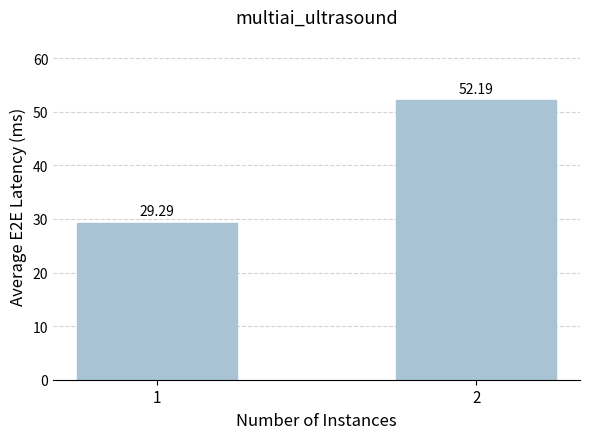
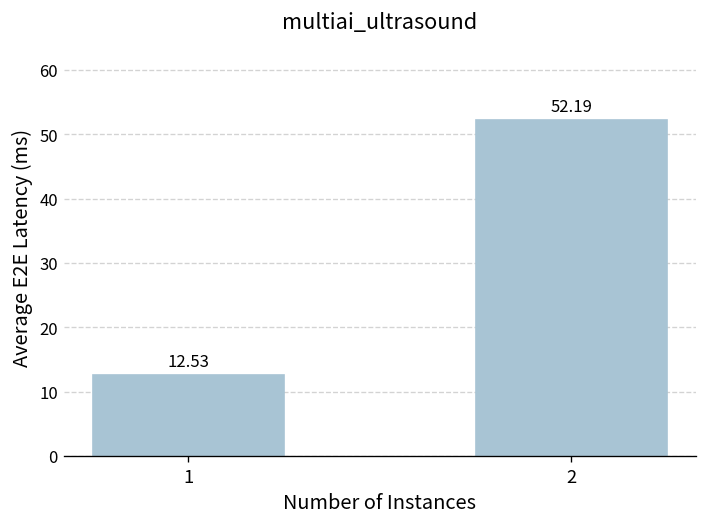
1: 29.29 -> 12.53
